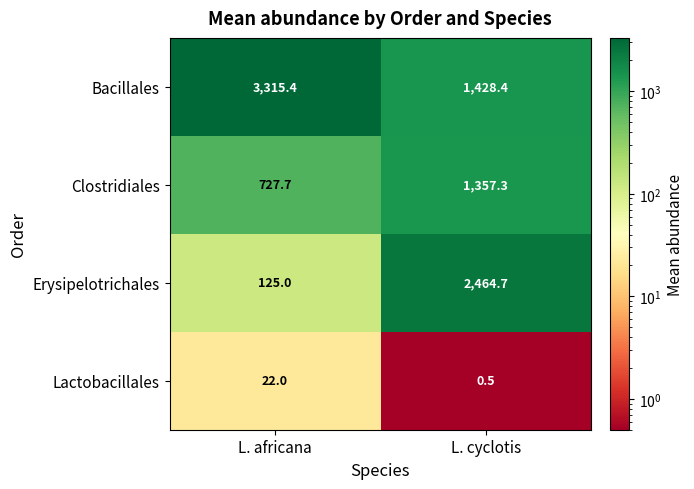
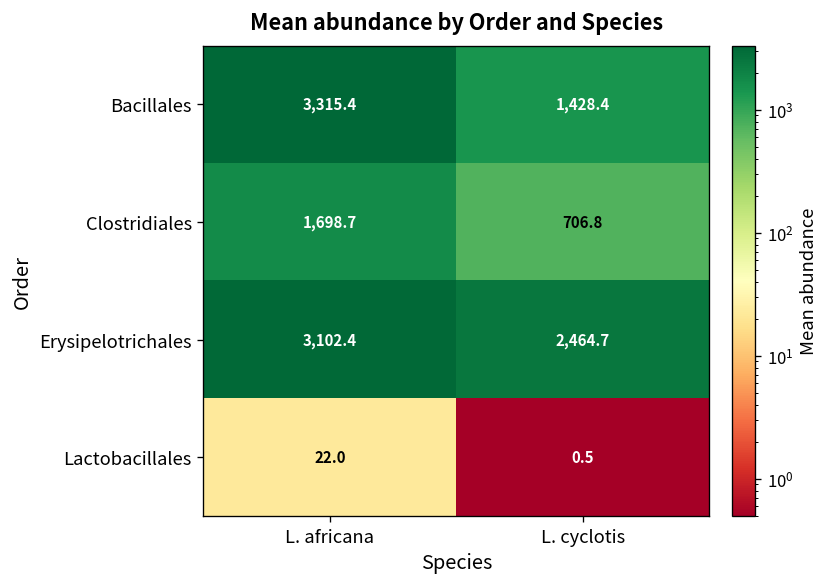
Clostridiales, L. africana: 727.7 -> 1,698.7
Clostridiales, L. cyclotis: 1,357.3 -> 706.8
Erysipelotrichales, L. africana: 125.0 -> 3,102.4
